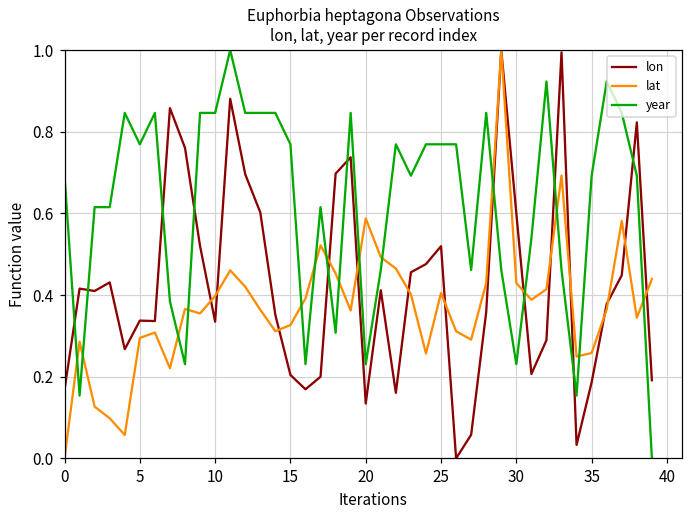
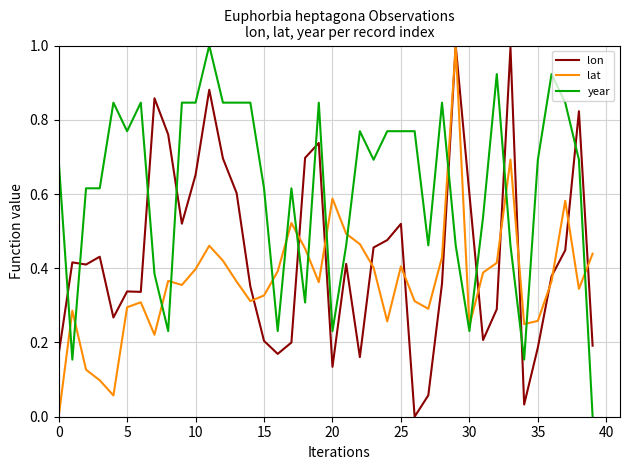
lon, 10: 0.33 -> 0.65
year, 15: 0.77 -> 0.62
lat, 30: 0.43 -> 0.25
